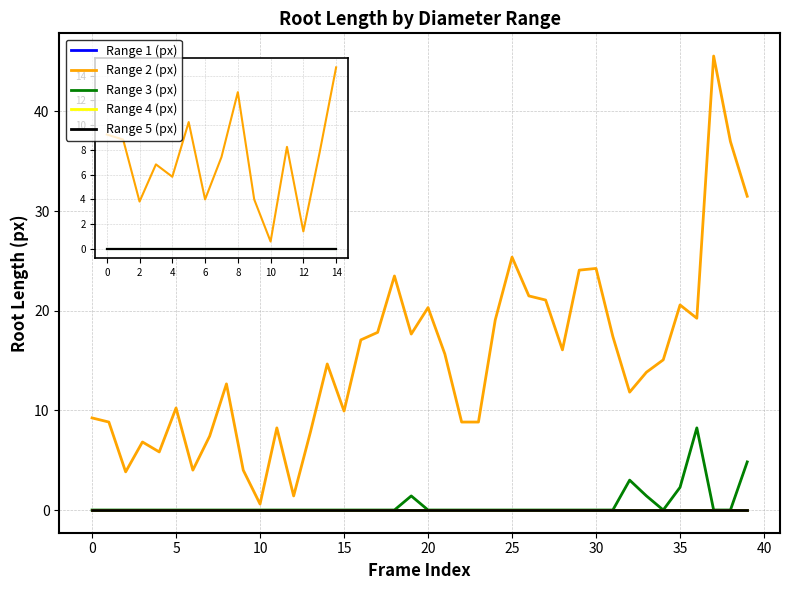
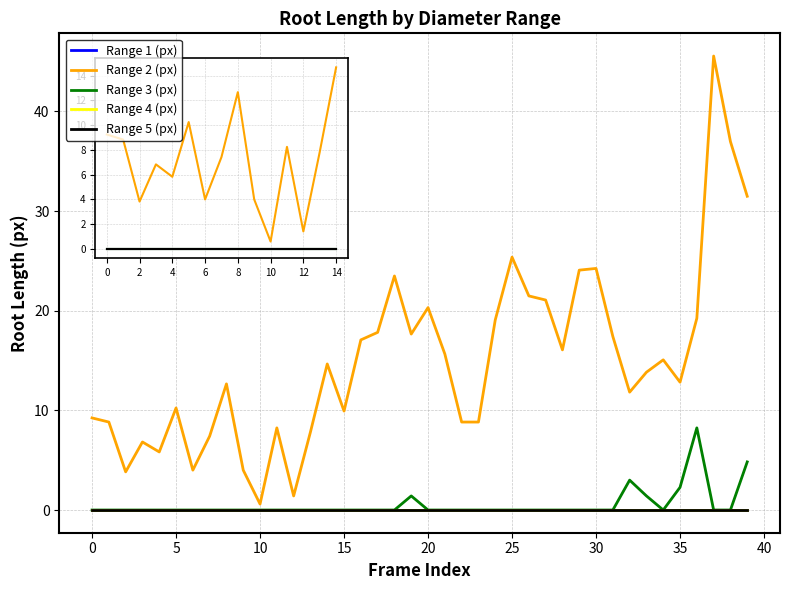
Range 2 (px), 35: 21 -> 13
